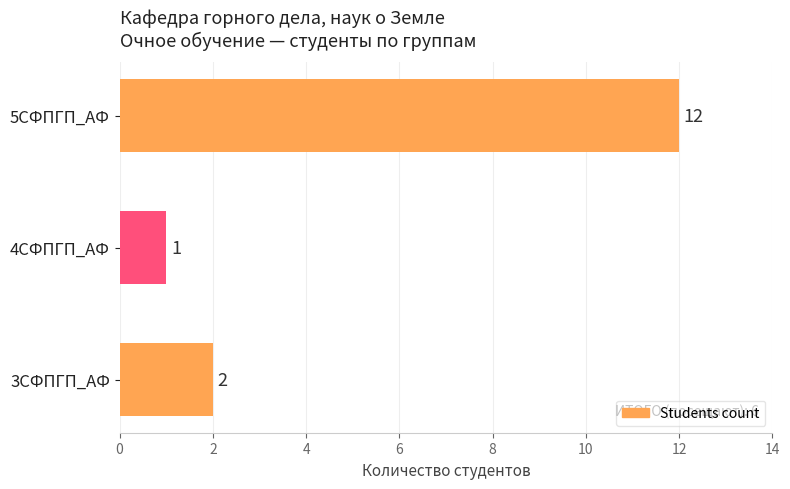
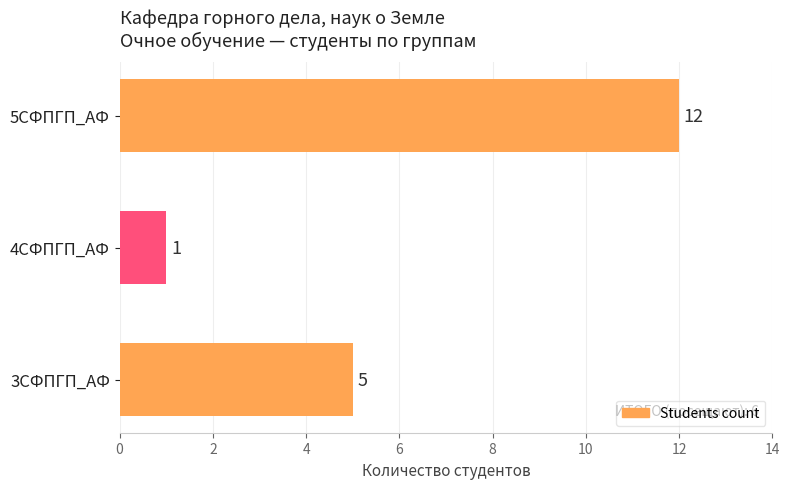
3СФПГП_АФ: 2 -> 5
